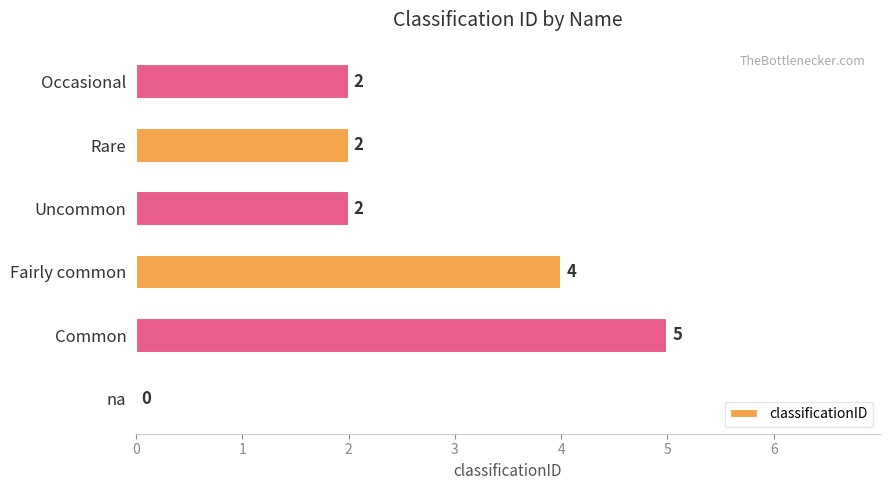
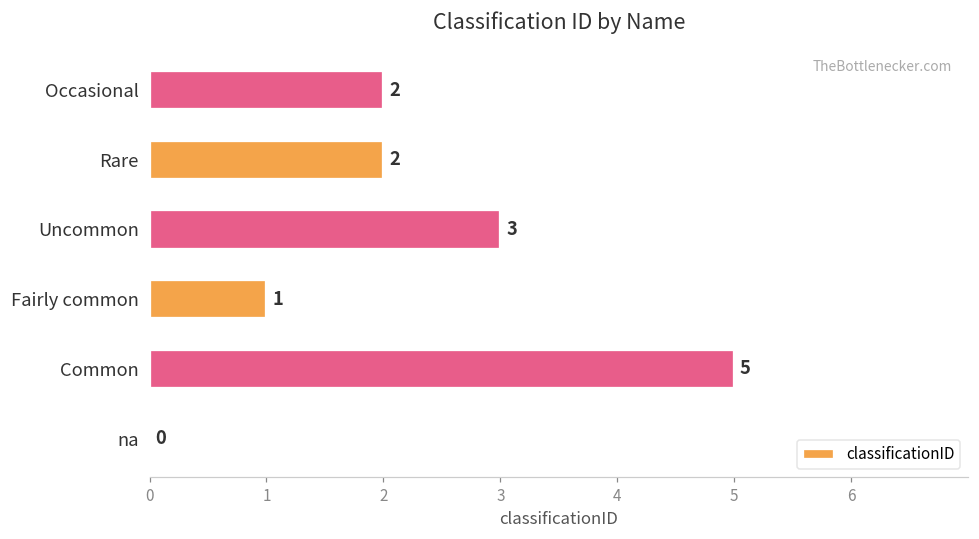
Uncommon: 2 -> 3
Fairly common: 4 -> 1
